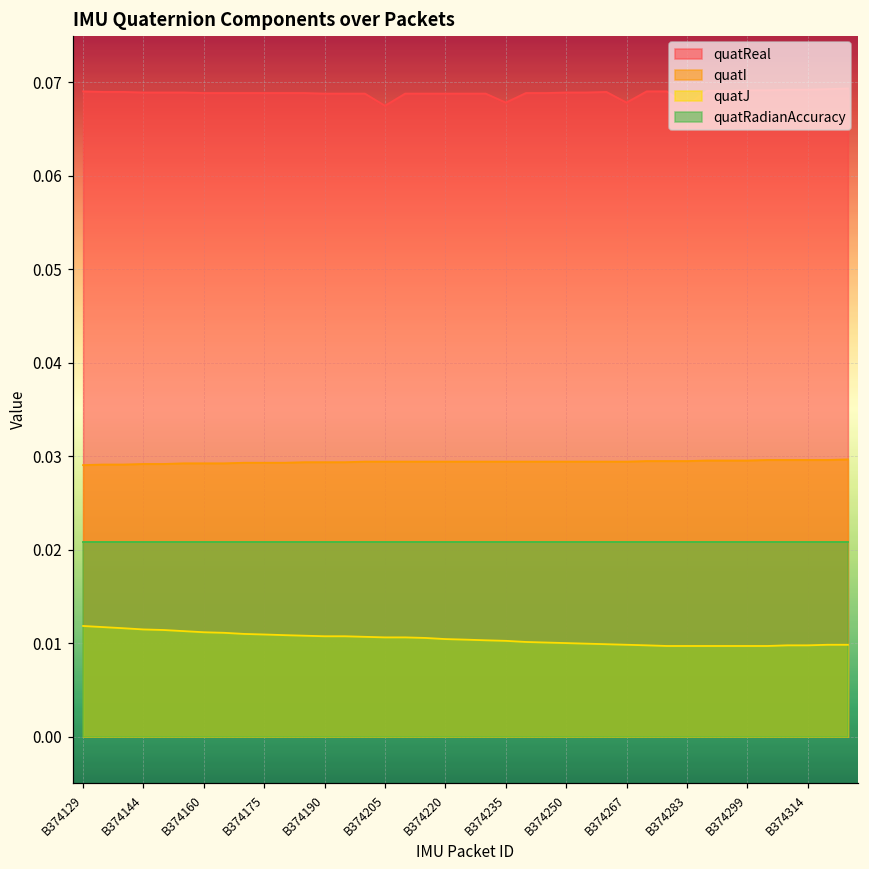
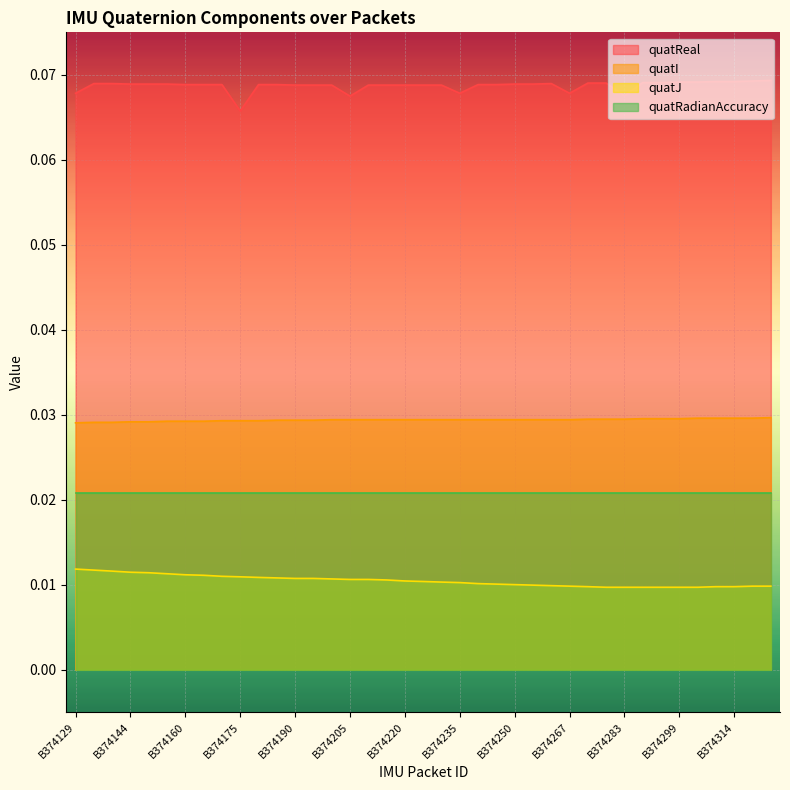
quatReal, B374129: 0.069 -> 0.068
quatReal, B374175: 0.069 -> 0.066
